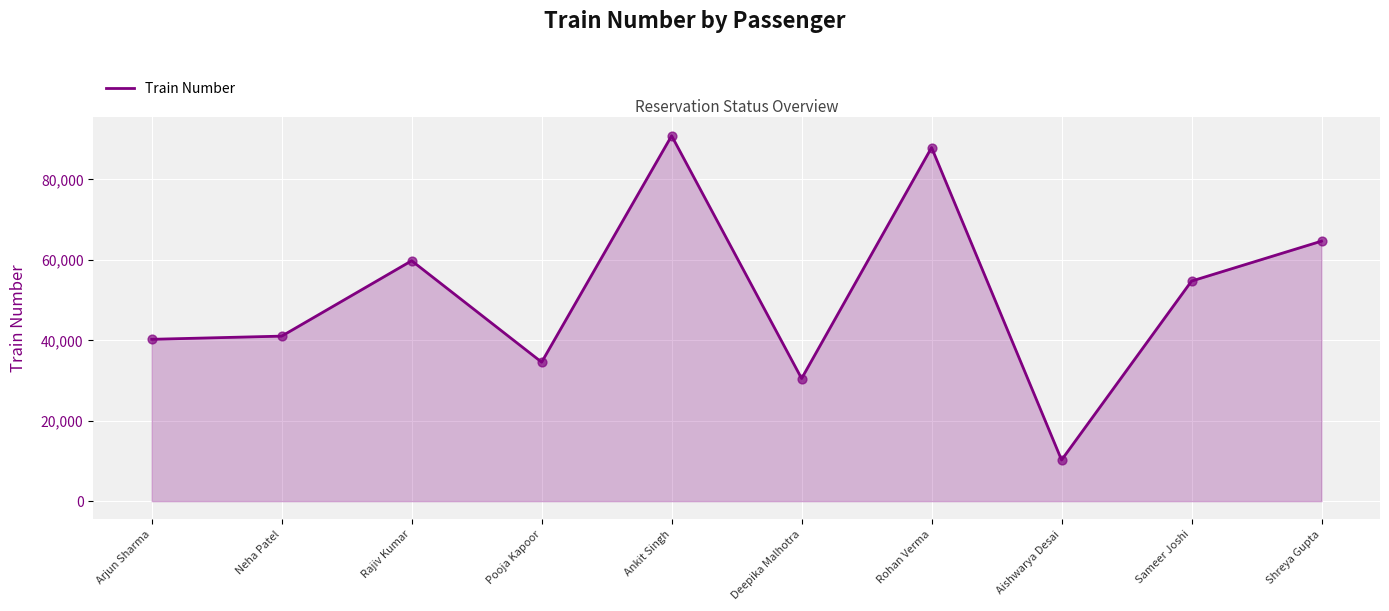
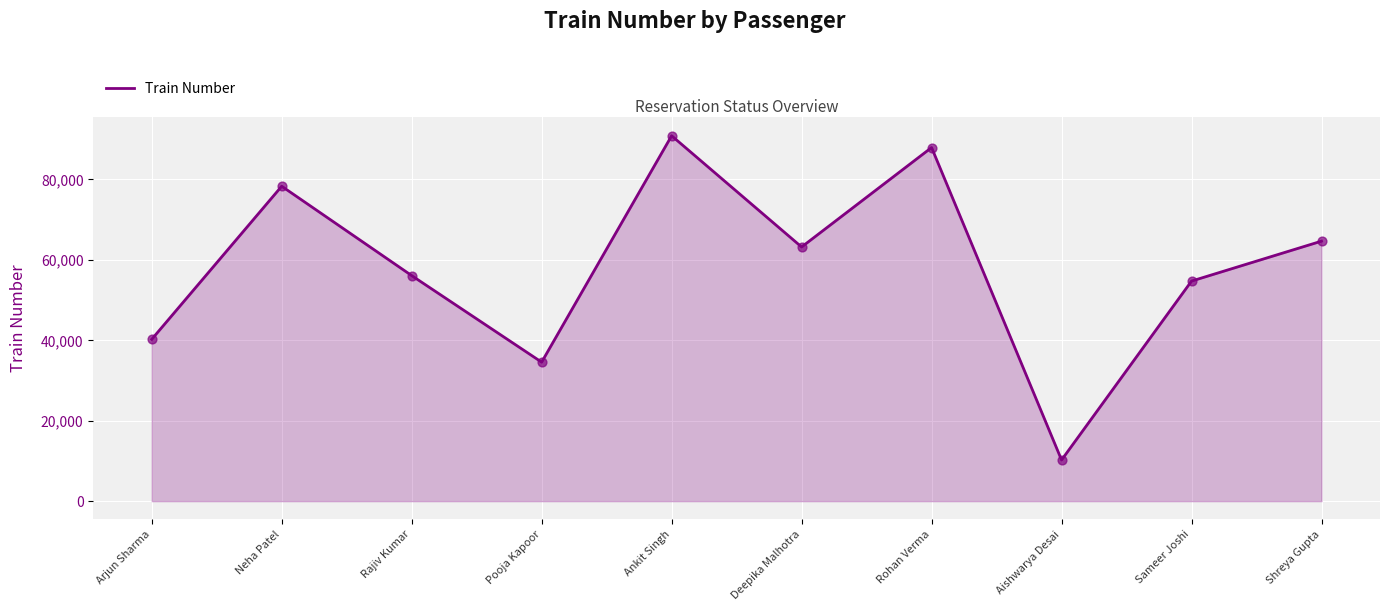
Neha Patel: 41,000 -> 78,000
Rajiv Kumar: 60,000 -> 56,000
Deepika Malhotra: 30,000 -> 63,000
